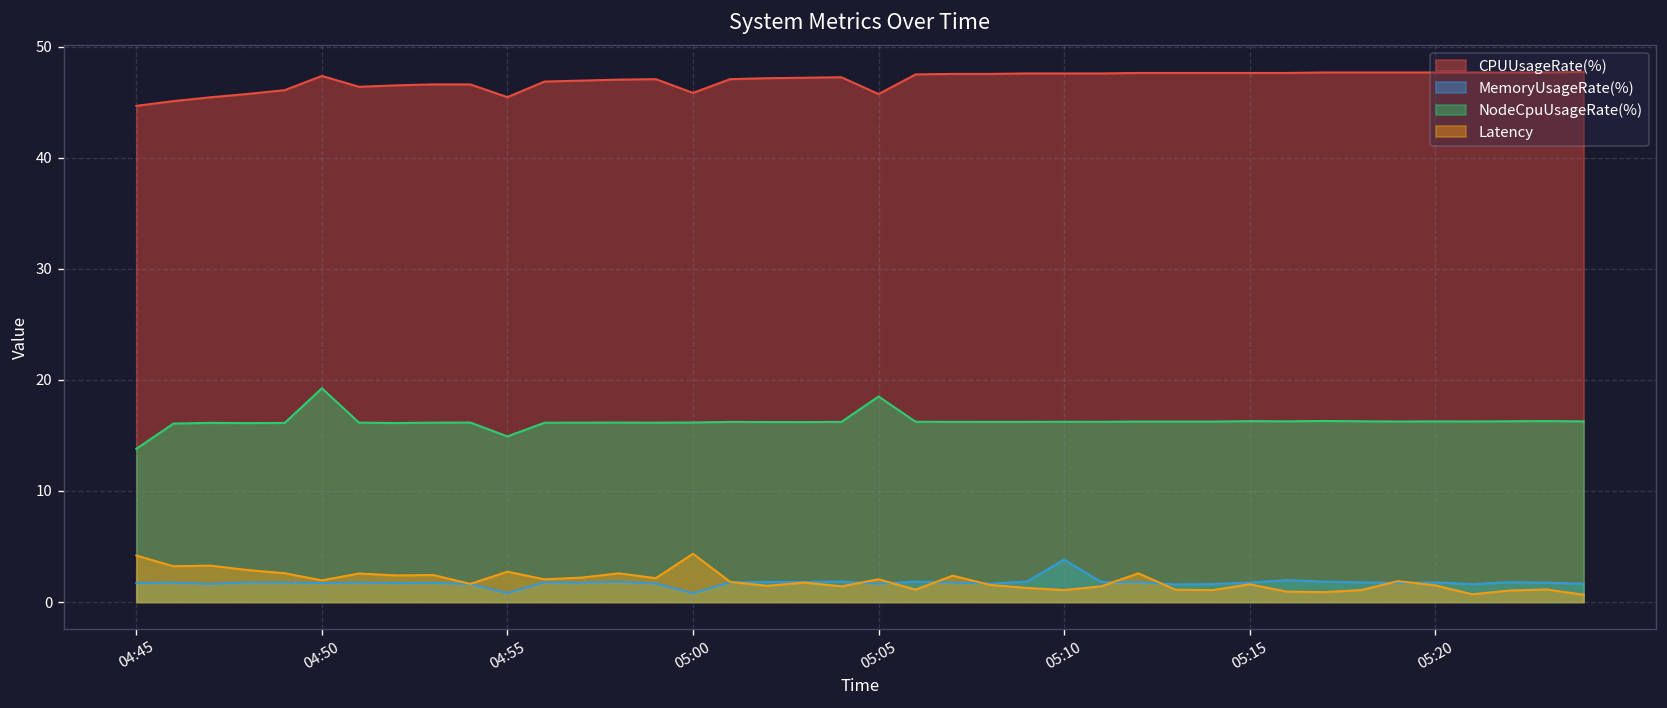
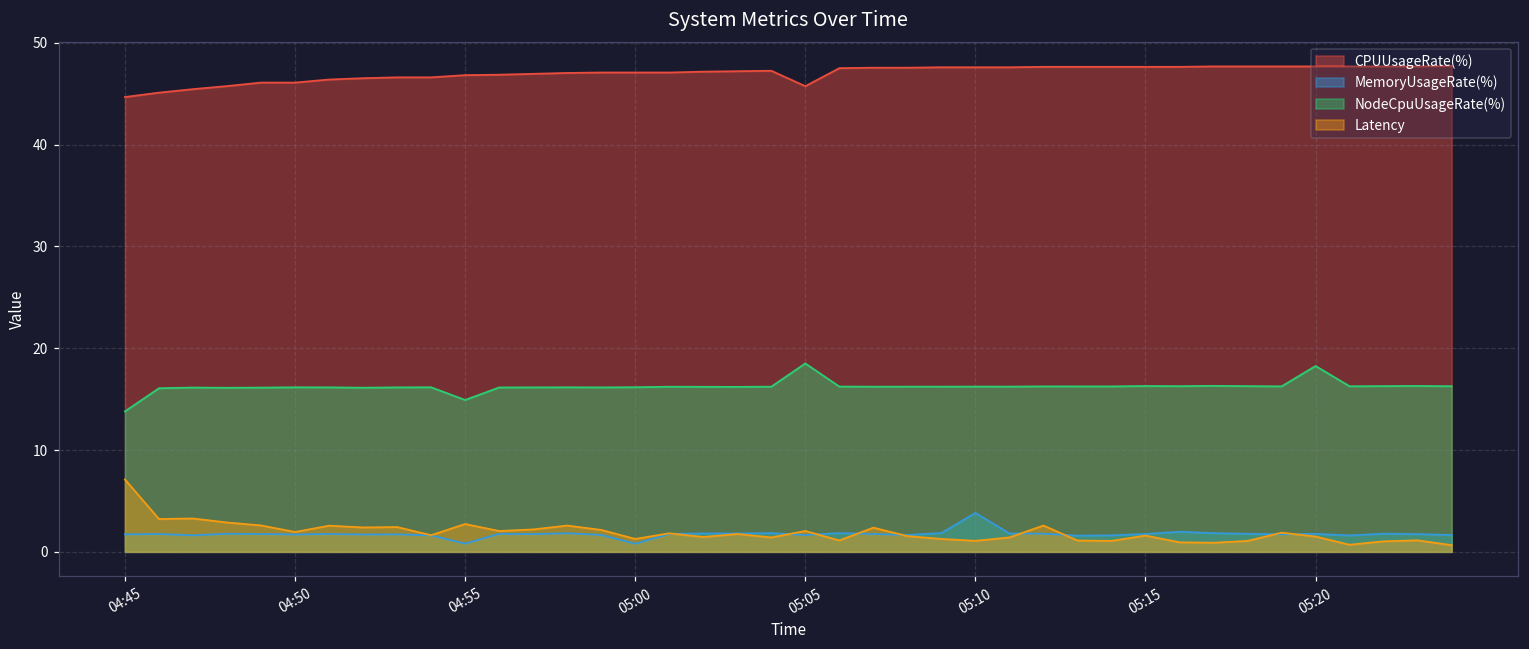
Latency, 04:45: 4 -> 7
CPUUsageRate(%), 04:50: 47 -> 46
NodeCpuUsageRate(%), 04:50: 19 -> 16
CPUUsageRate(%), 04:55: 45 -> 47
CPUUsageRate(%), 05:00: 46 -> 47
Latency, 05:00: 4 -> 1
NodeCpuUsageRate(%), 05:20: 16 -> 18
